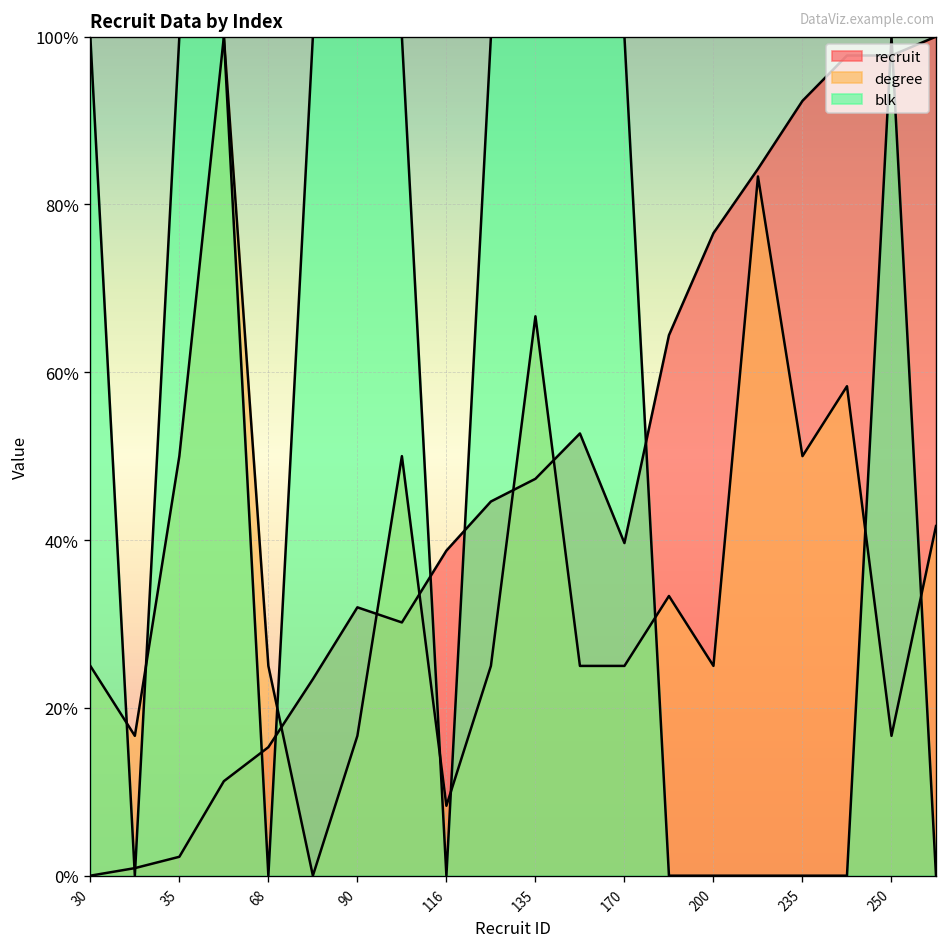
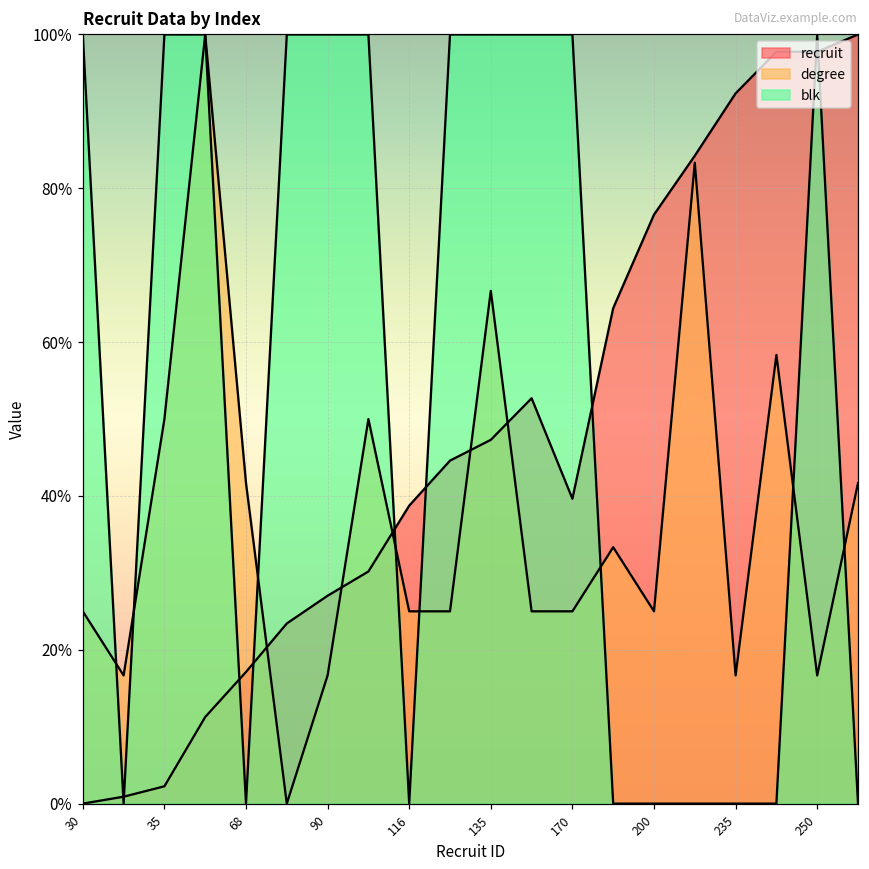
recruit, 68: 15% -> 17%
degree, 68: 25% -> 42%
recruit, 90: 32% -> 27%
degree, 116: 8% -> 25%
degree, 235: 50% -> 17%
